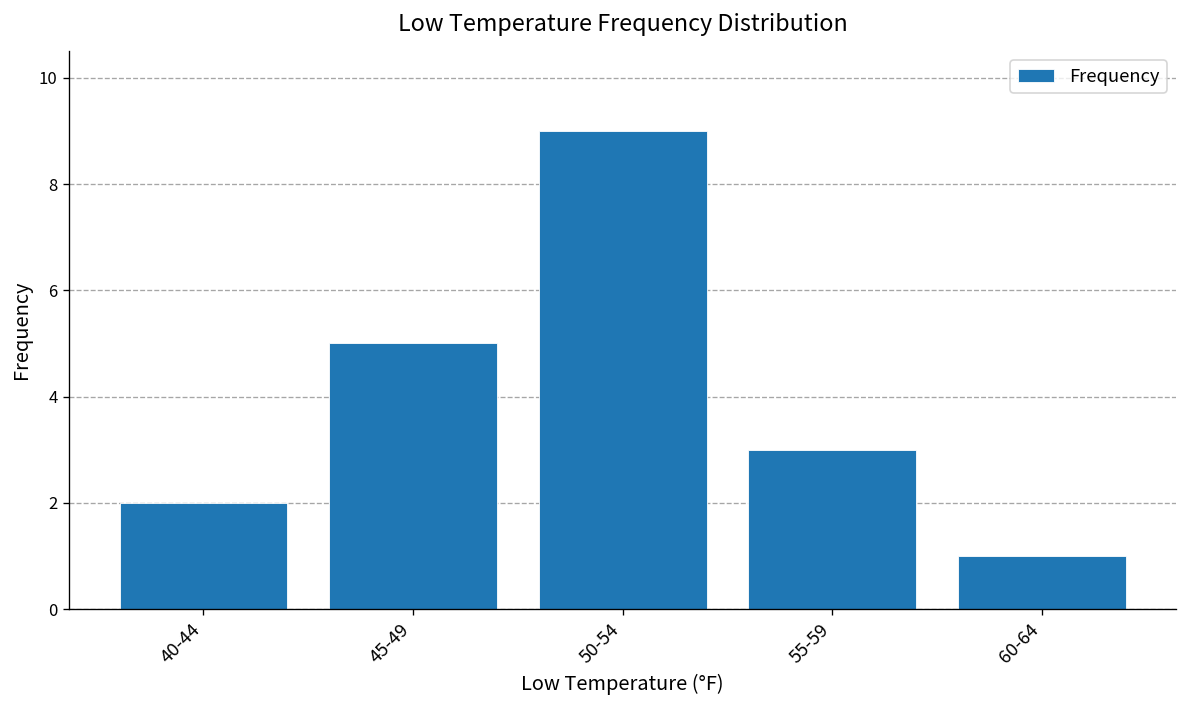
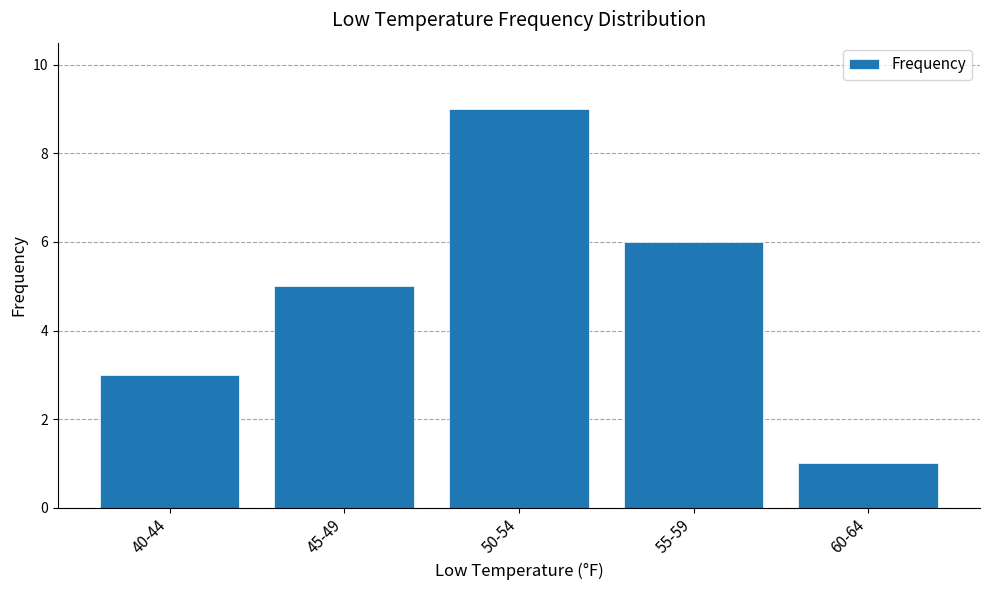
40-44: 2 -> 3
55-59: 3 -> 6
